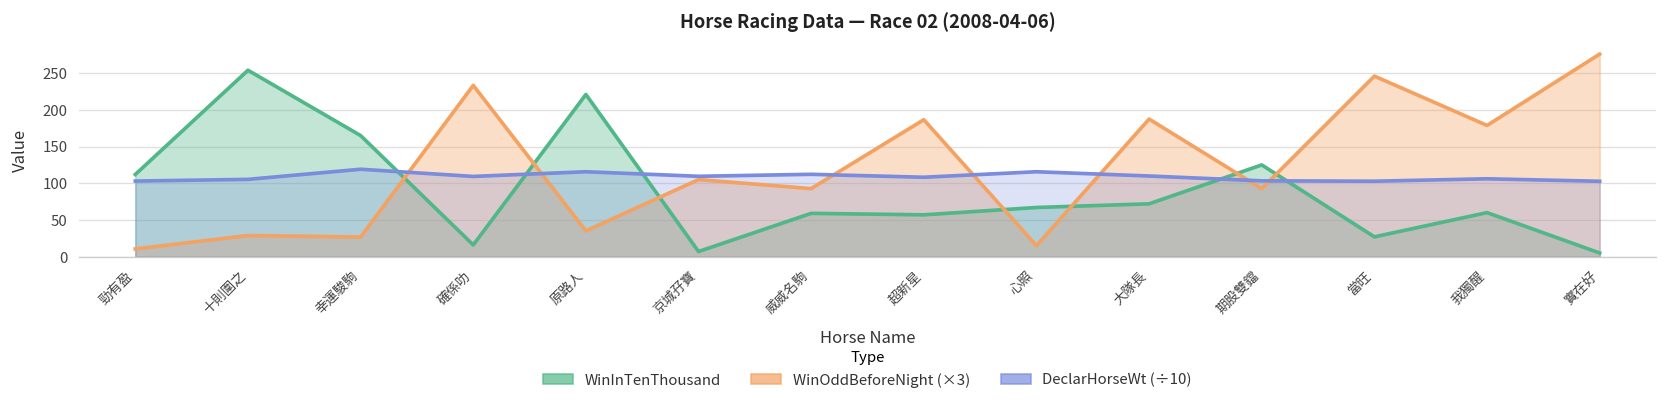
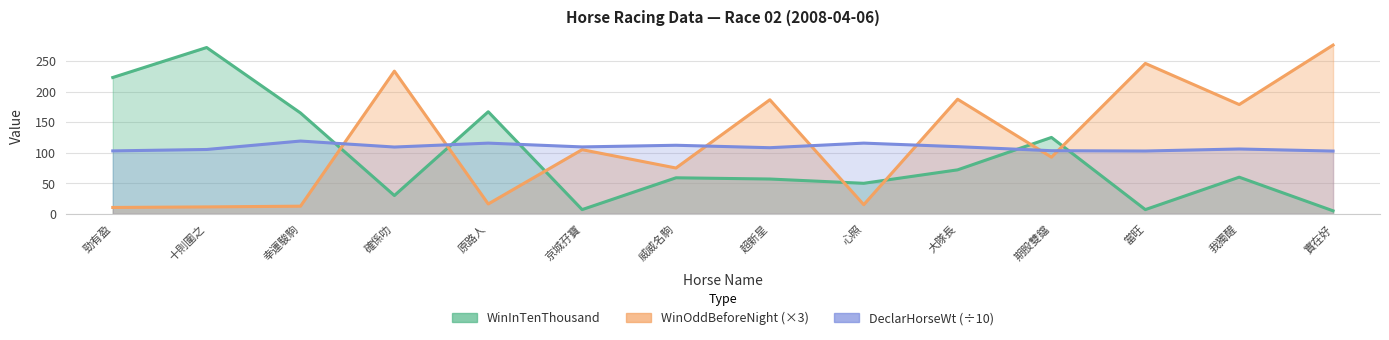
WinInTenThousand, 勁有盈: 110 -> 220
WinInTenThousand, 十則圍之: 250 -> 270
WinOddBeforeNight (×3), 十則圍之: 30 -> 10
WinOddBeforeNight (×3), 幸運駿駒: 30 -> 10
WinInTenThousand, 確係叻: 20 -> 30
WinInTenThousand, 原路人: 220 -> 170
WinOddBeforeNight (×3), 原路人: 40 -> 20
WinOddBeforeNight (×3), 威威名駒: 90 -> 80
WinInTenThousand, 心照: 70 -> 50
WinInTenThousand, 當旺: 30 -> 10
